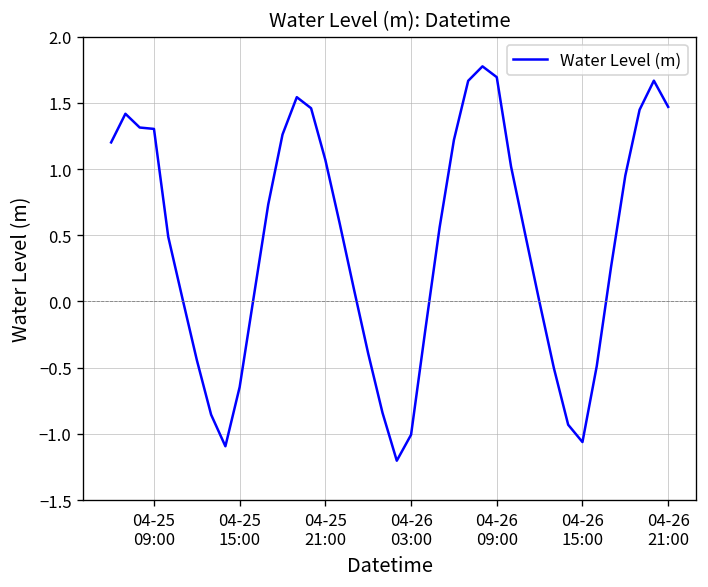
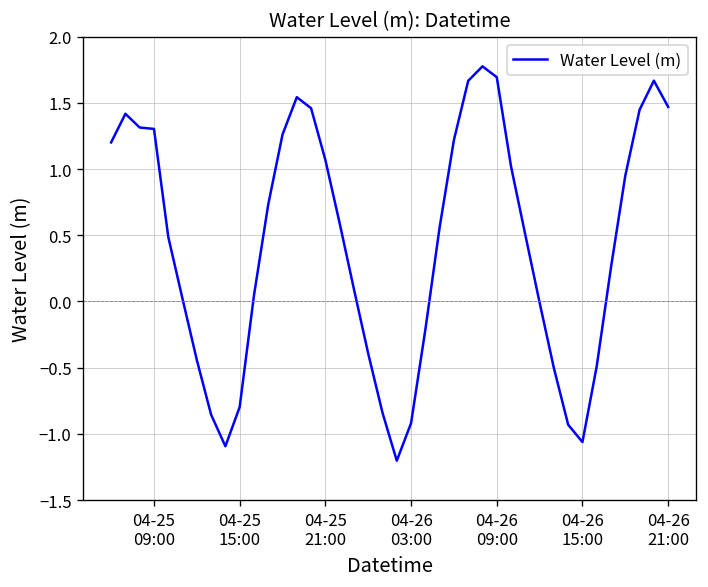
04-25 15:00: -0.65 -> -0.80
04-26 03:00: -1.01 -> -0.92
